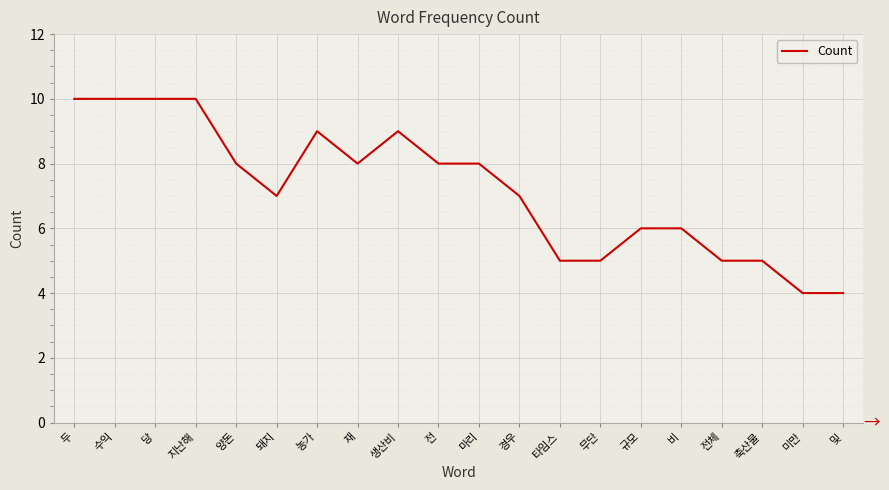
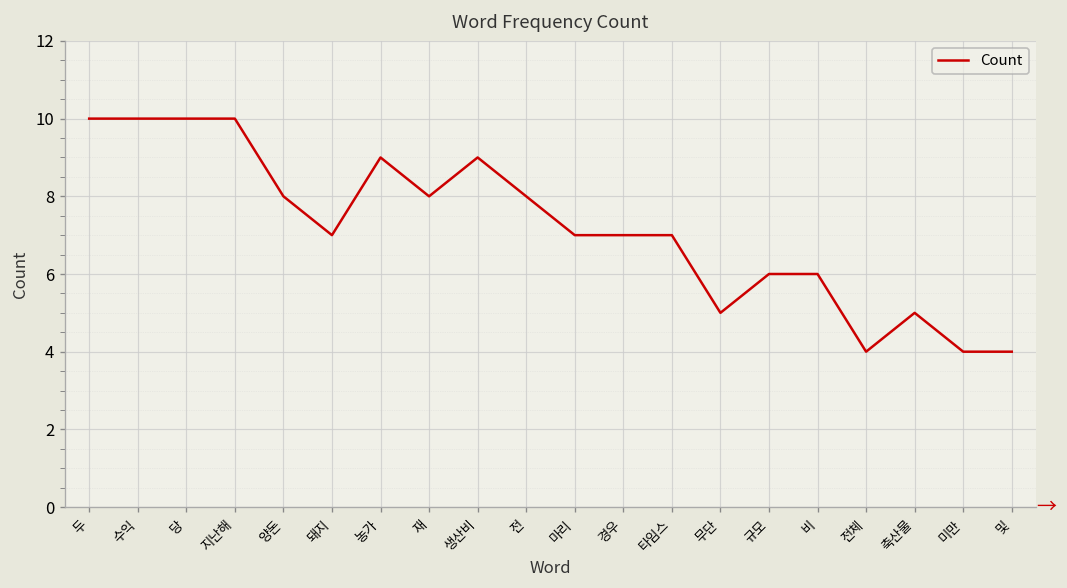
마리: 8 -> 7
타임스: 5 -> 7
전체: 5 -> 4
